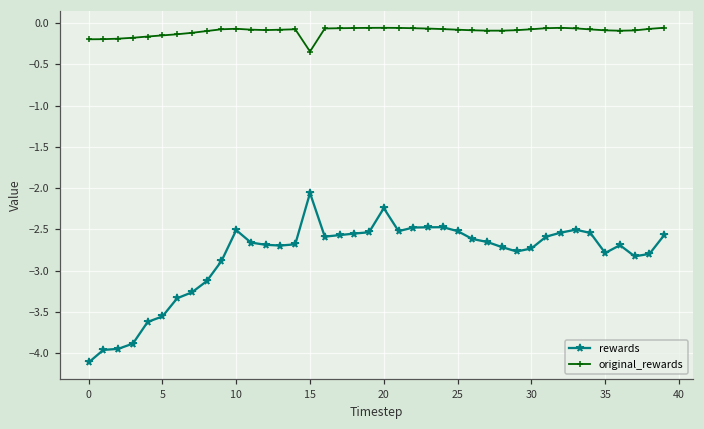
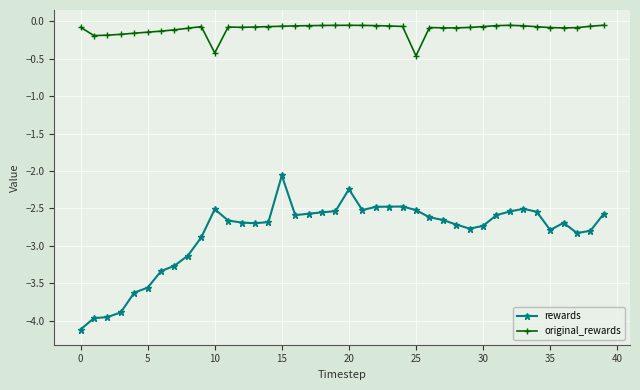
original_rewards, 0: -0.2 -> -0.1
original_rewards, 10: -0.1 -> -0.4
original_rewards, 15: -0.3 -> -0.1
original_rewards, 25: -0.1 -> -0.5
